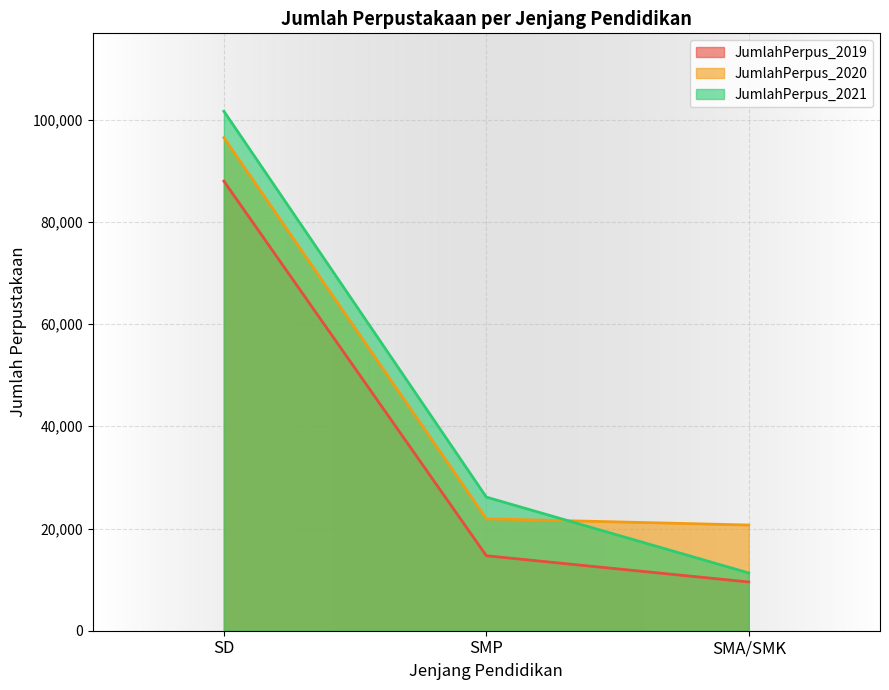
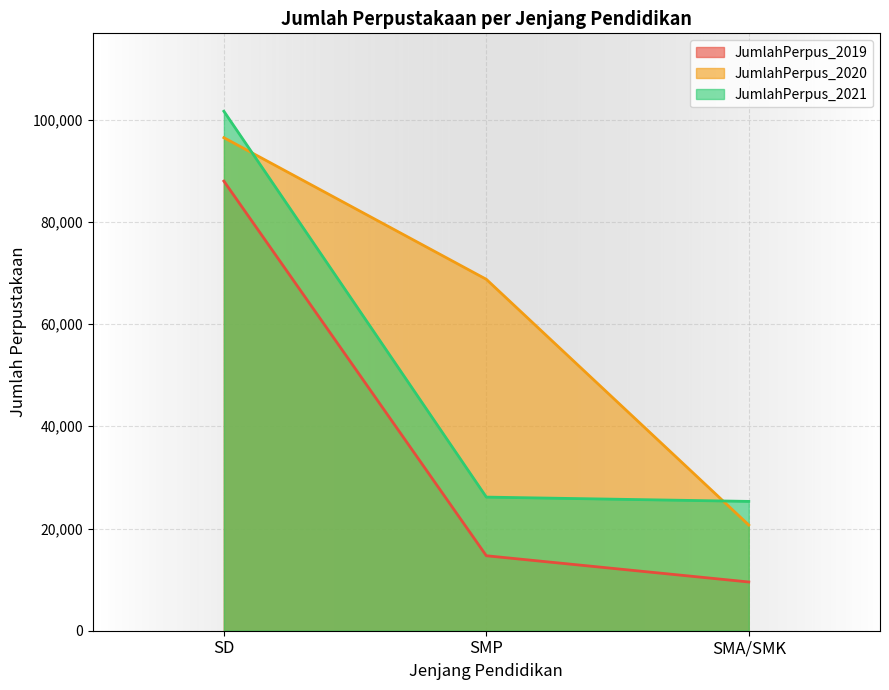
JumlahPerpus_2020, SMP: 22,000 -> 69,000
JumlahPerpus_2021, SMA/SMK: 11,000 -> 25,000
